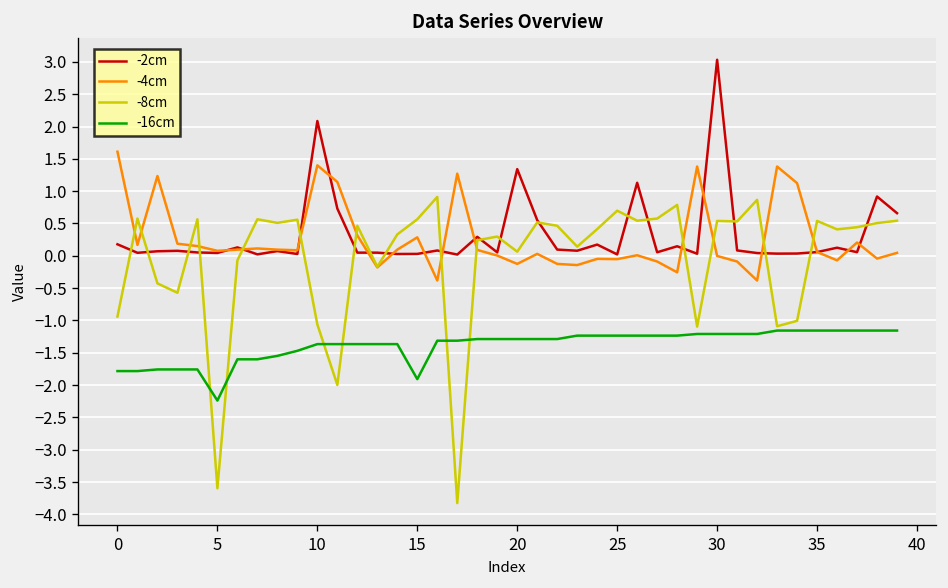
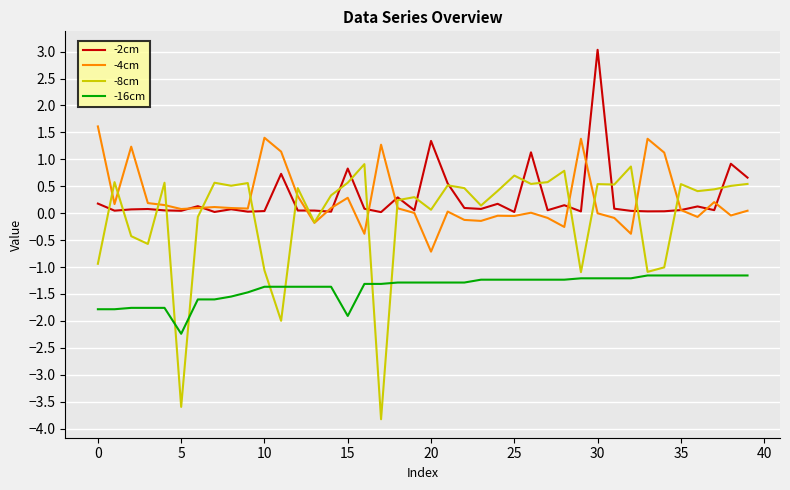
-2cm, 10: 2.1 -> 0.0
-2cm, 15: 0.0 -> 0.8
-4cm, 20: -0.1 -> -0.7
